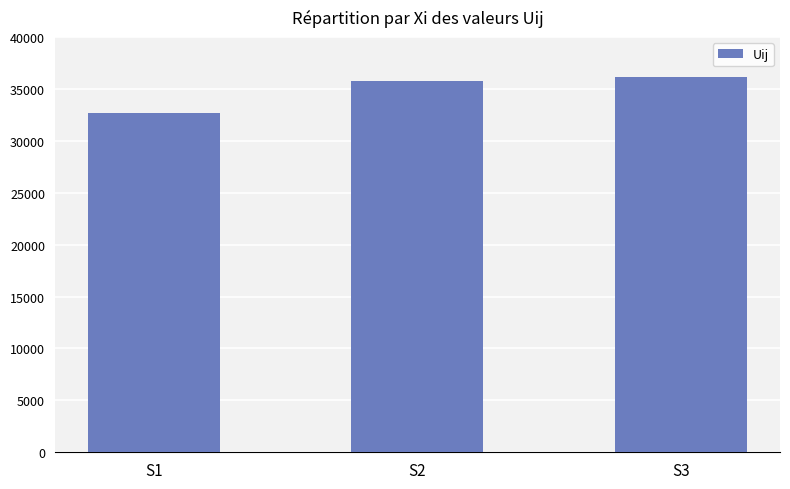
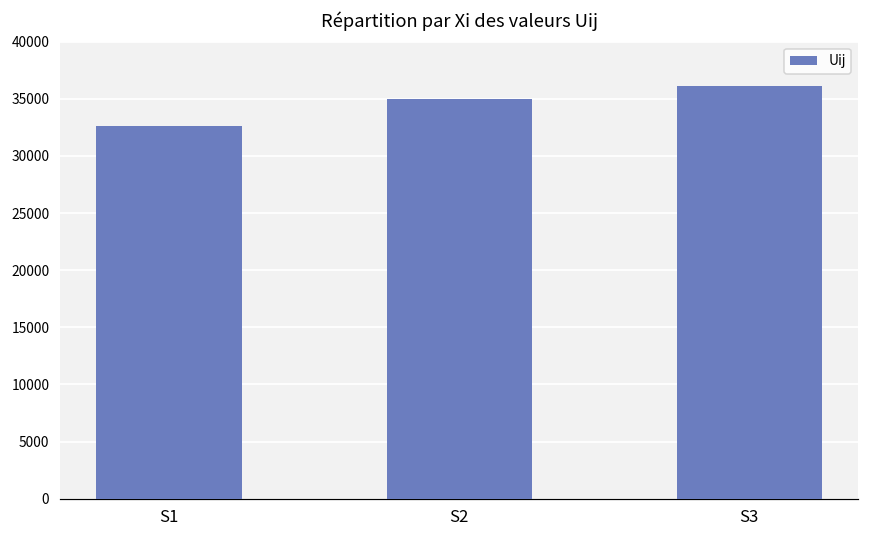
S2: 35800 -> 35000
